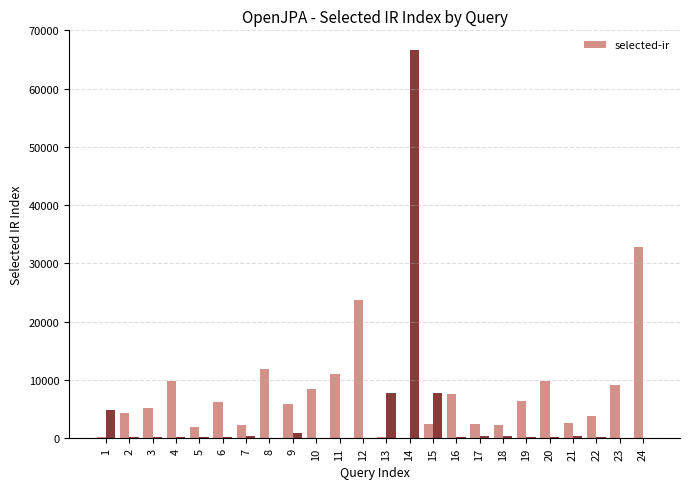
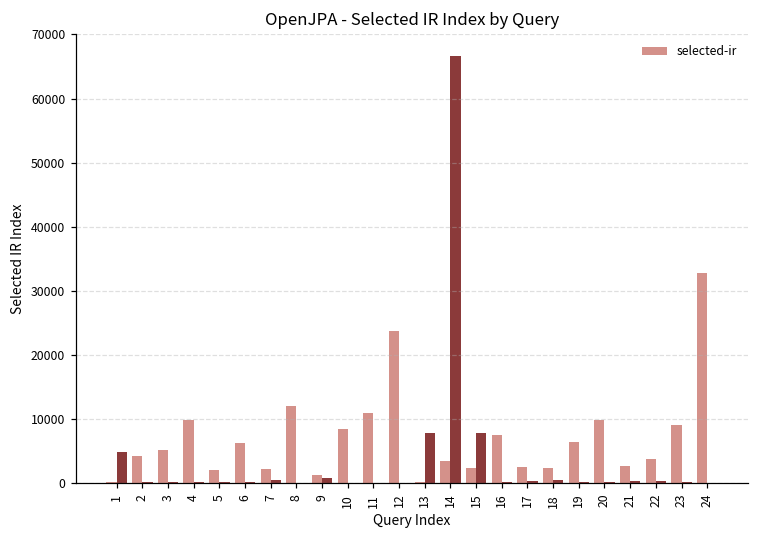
selected-ir, 9: 6000 -> 1000
selected-ir, 14: 0 -> 3000
